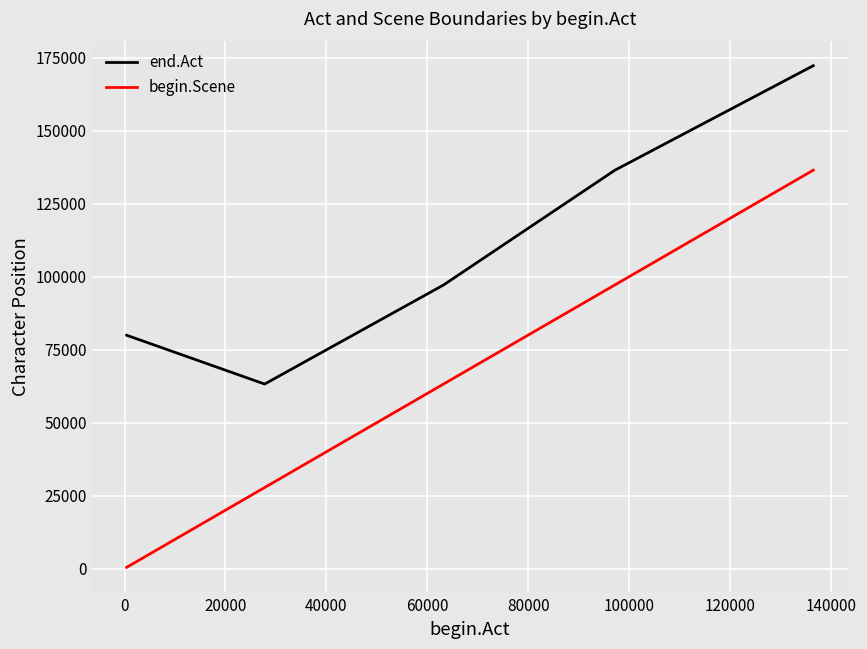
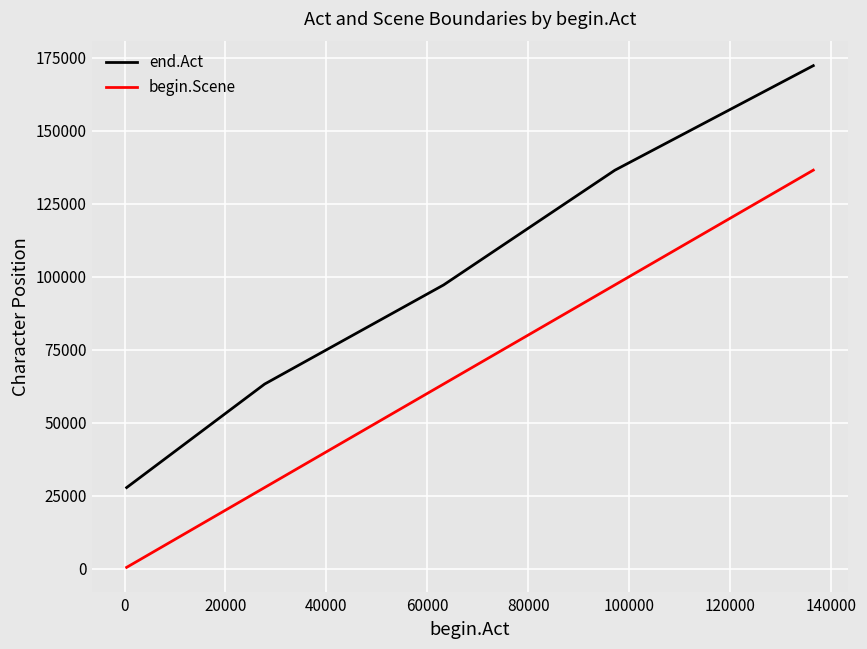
end.Act, 0: 80000 -> 28000
